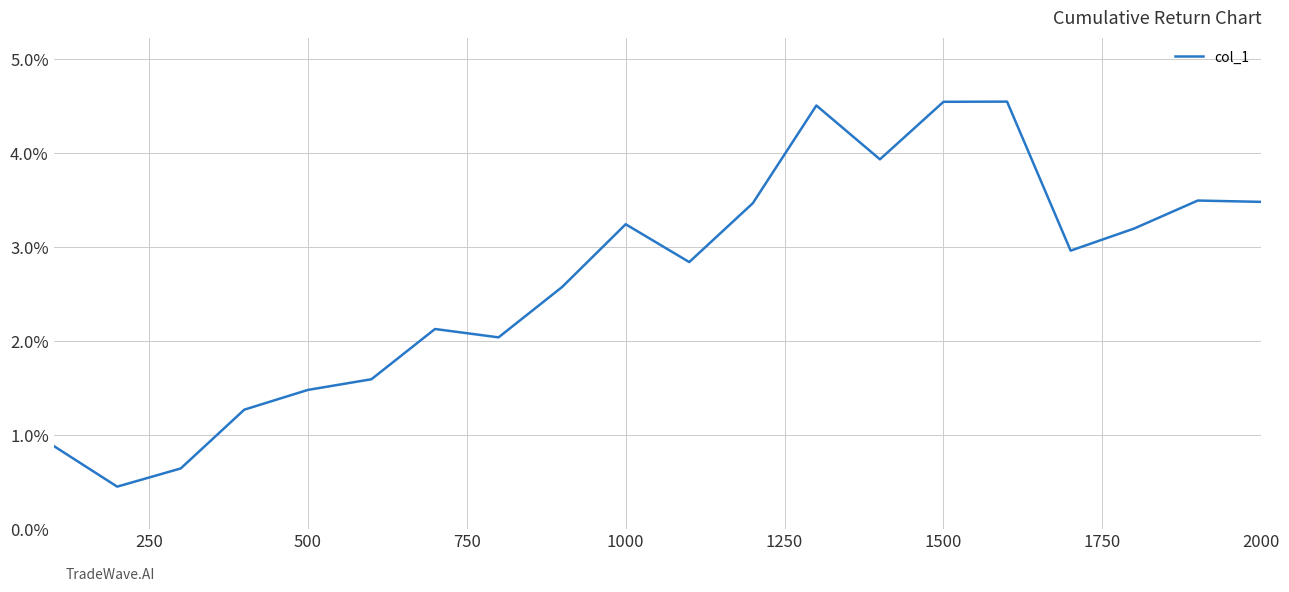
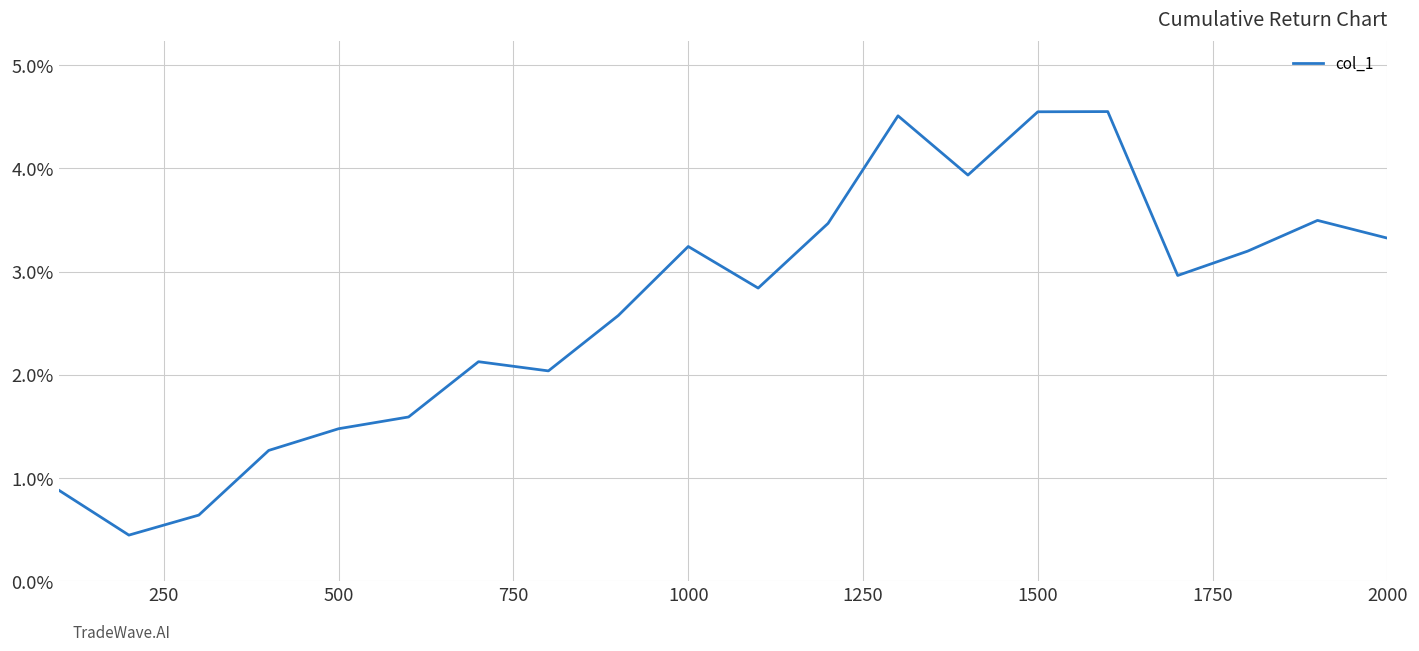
2000: 3.5% -> 3.3%
